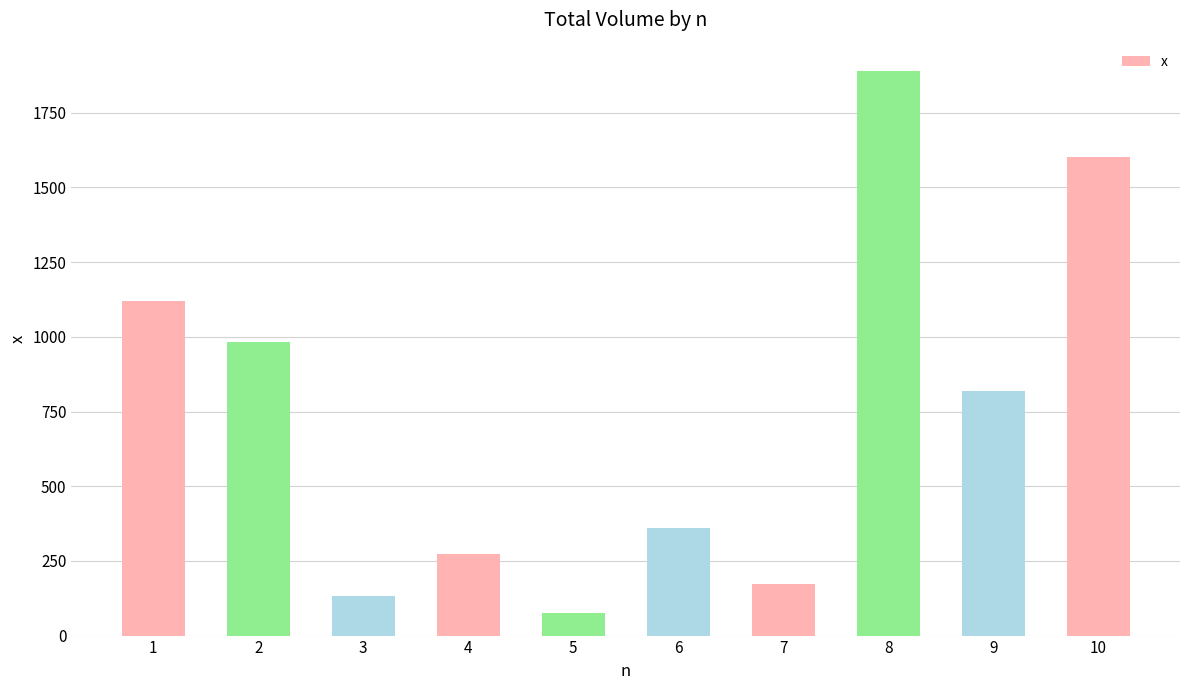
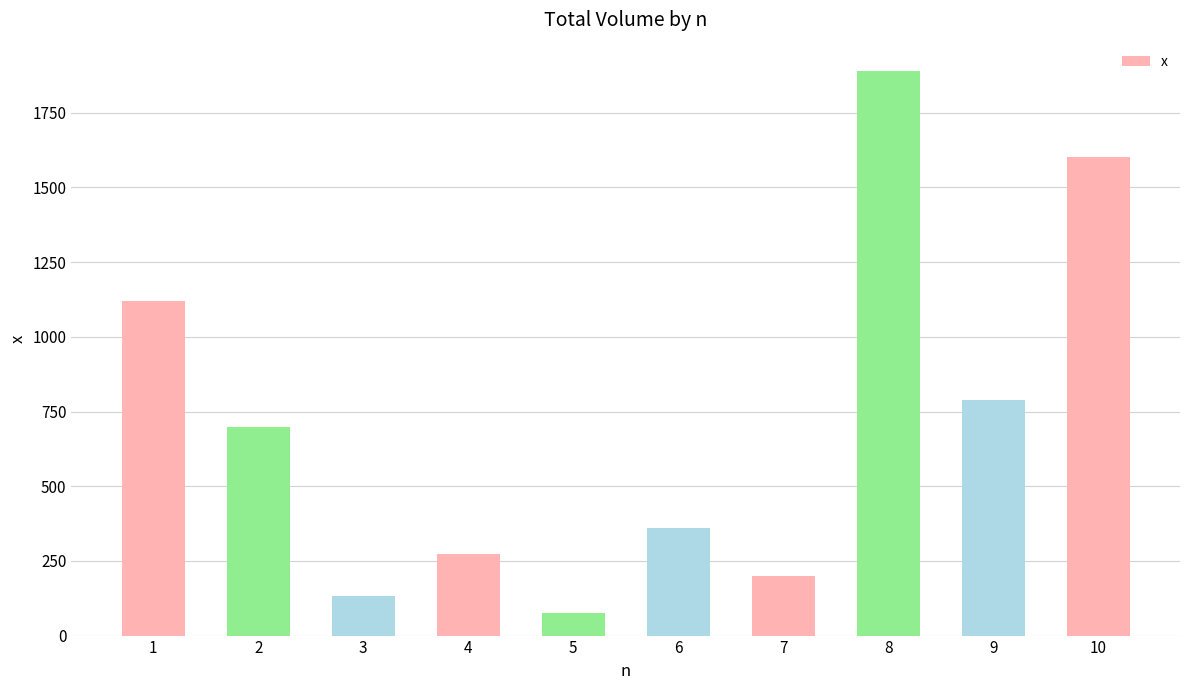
2: 980 -> 700
7: 170 -> 200
9: 820 -> 790
